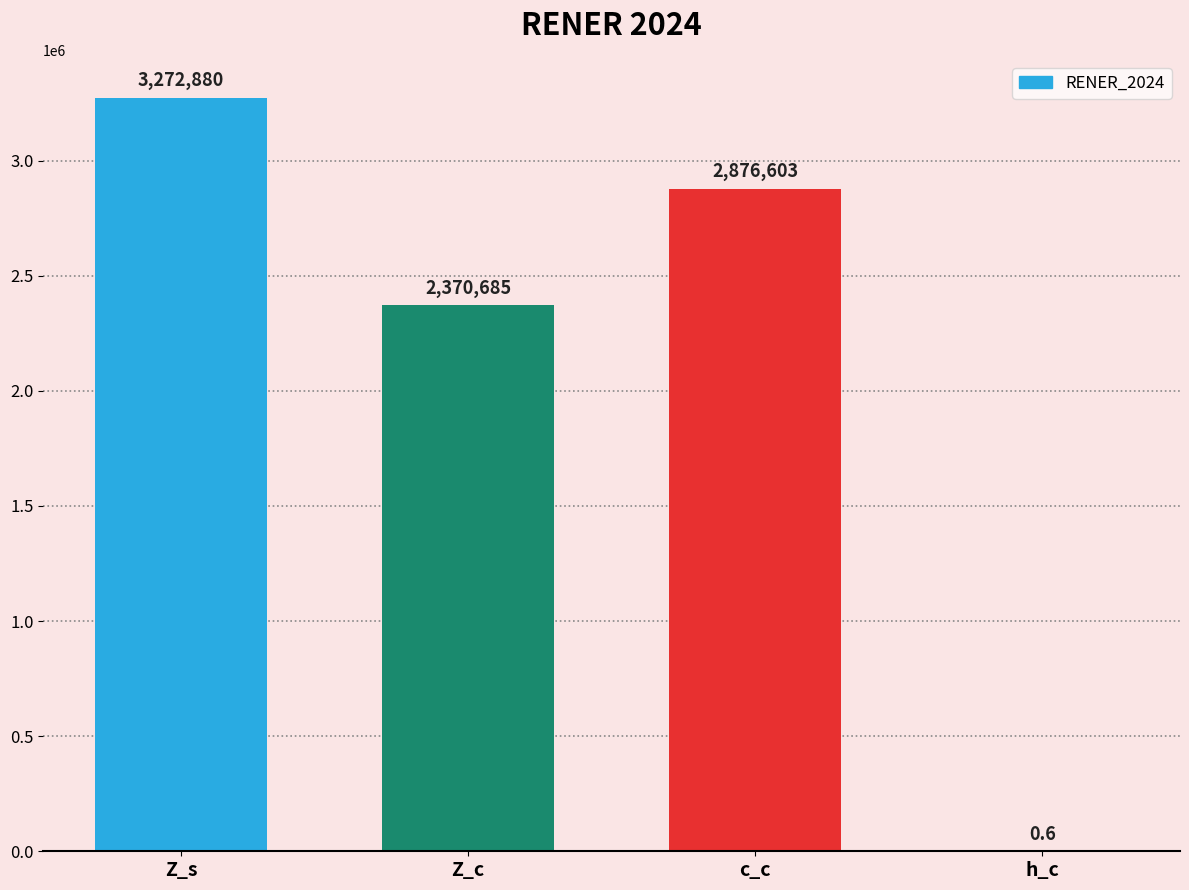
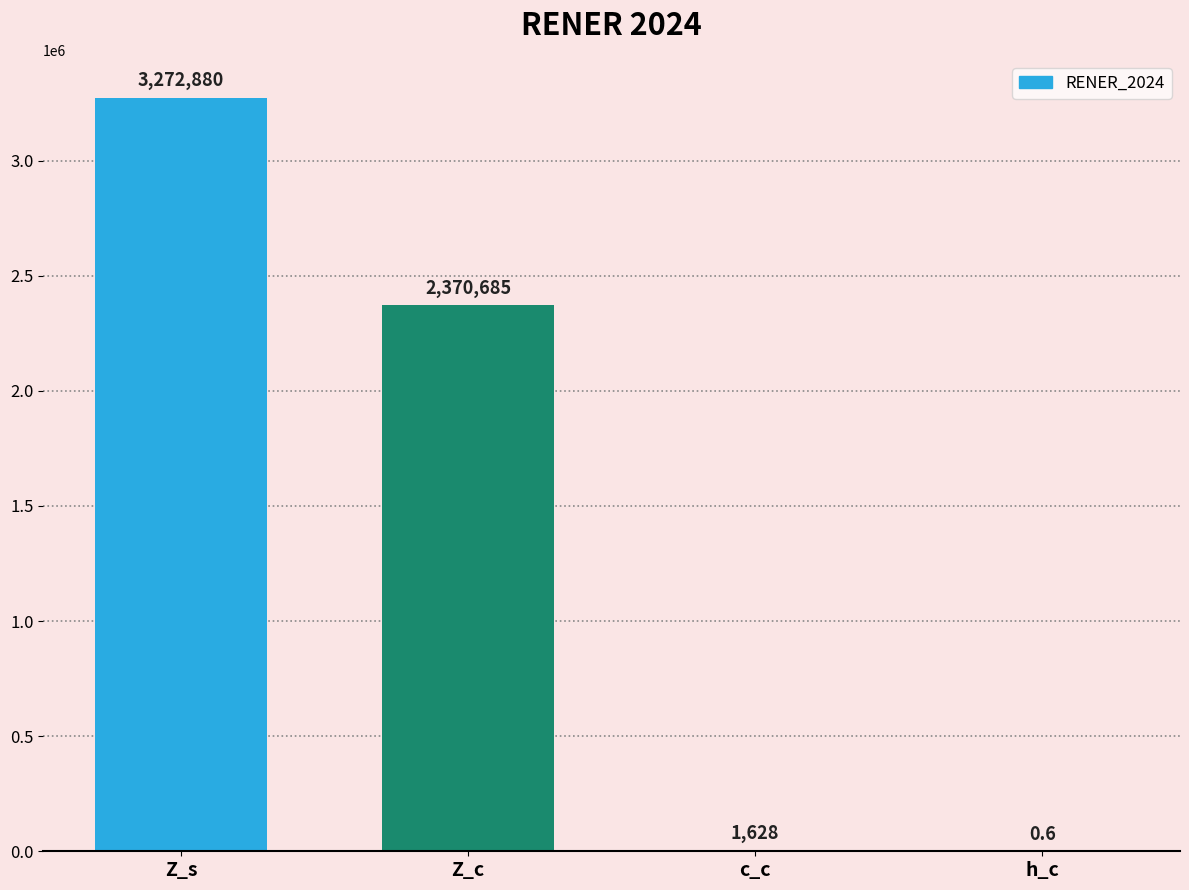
c_c: 2,876,603 -> 1,628
